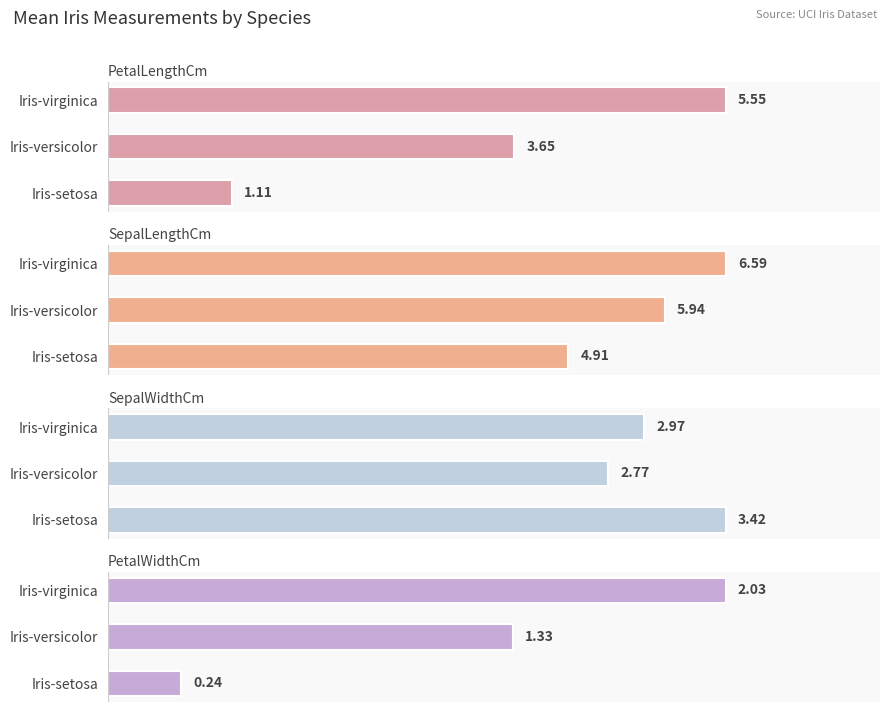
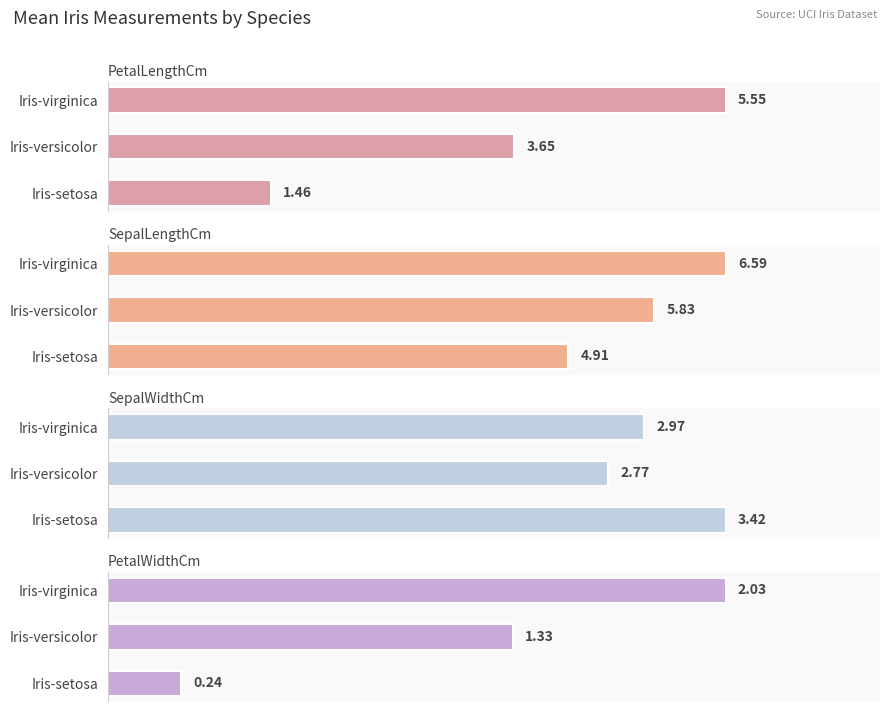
PetalLengthCm, Iris-setosa: 1.11 -> 1.46
SepalLengthCm, Iris-versicolor: 5.94 -> 5.83
